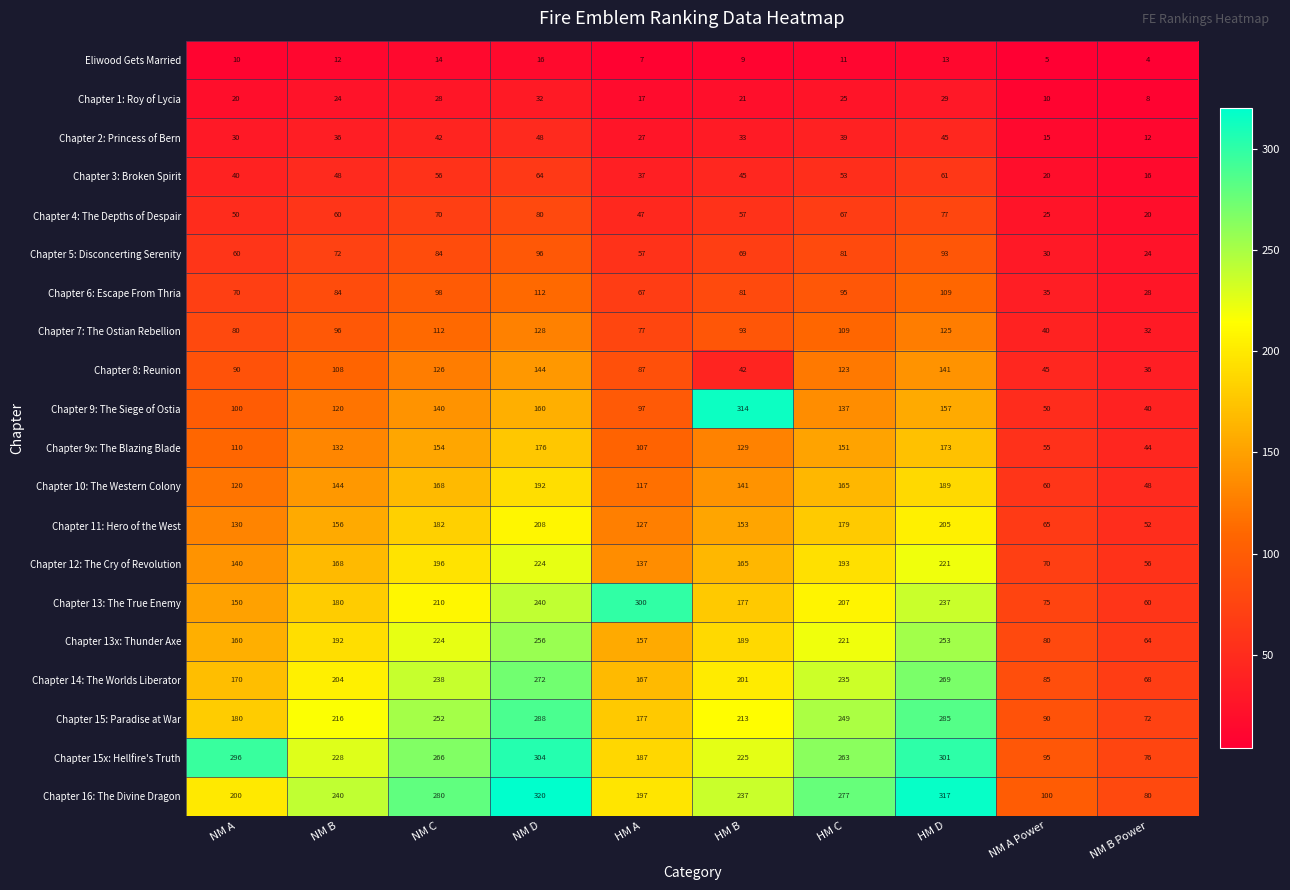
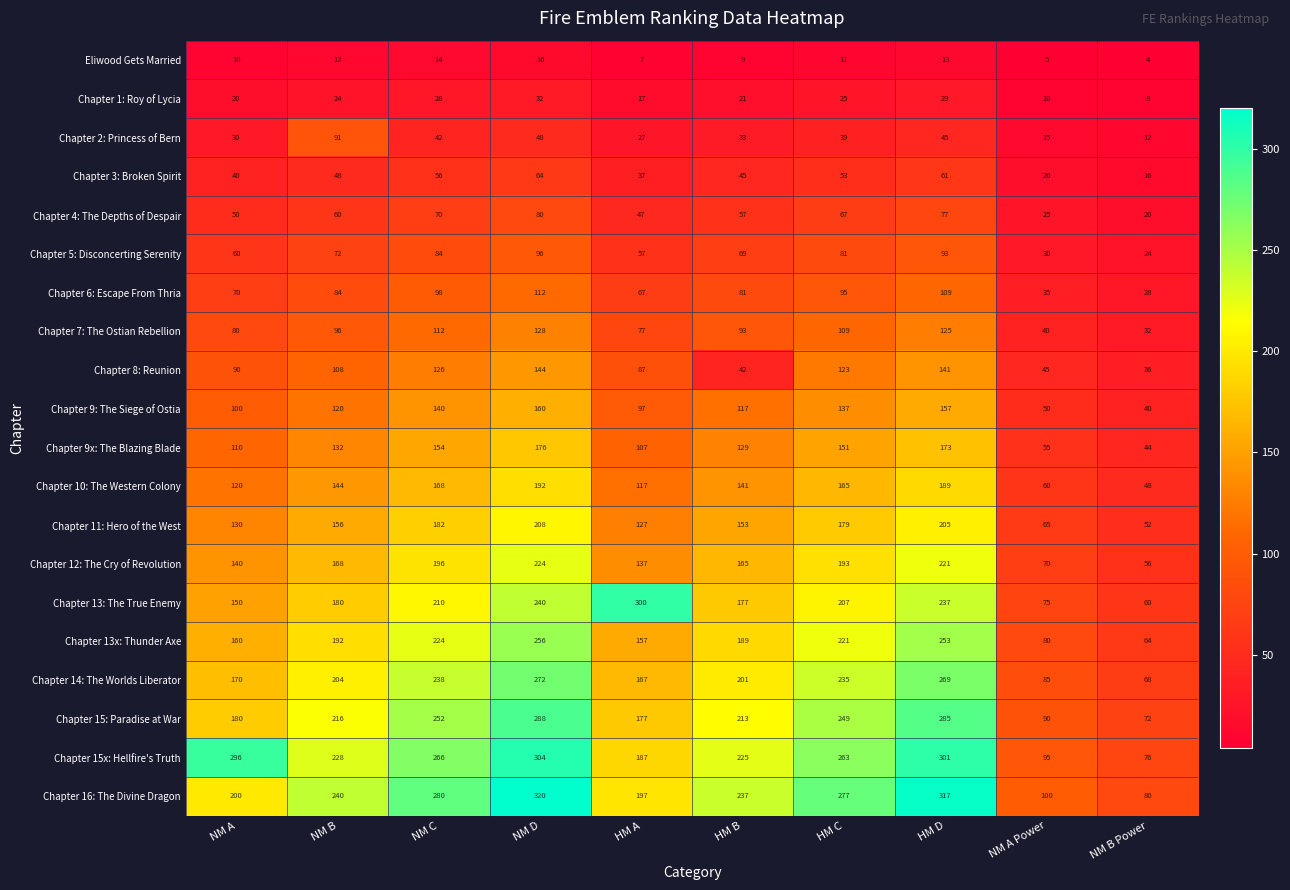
Chapter 2: Princess of Bern, NM B: 36 -> 91
Chapter 9: The Siege of Ostia, HM B: 314 -> 117
